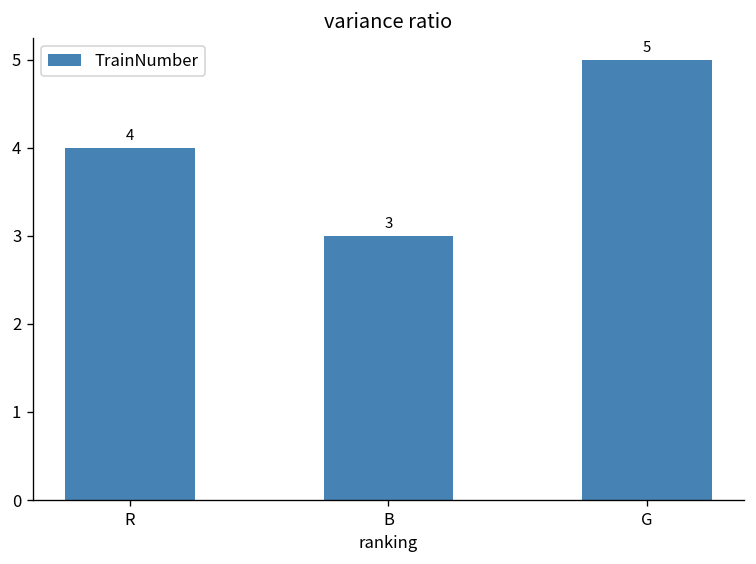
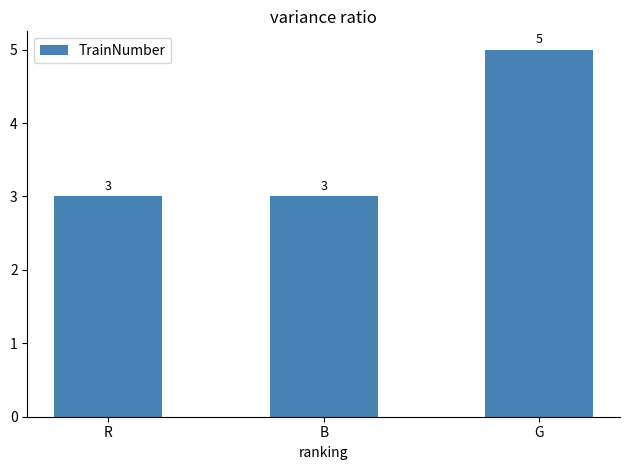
R: 4 -> 3
